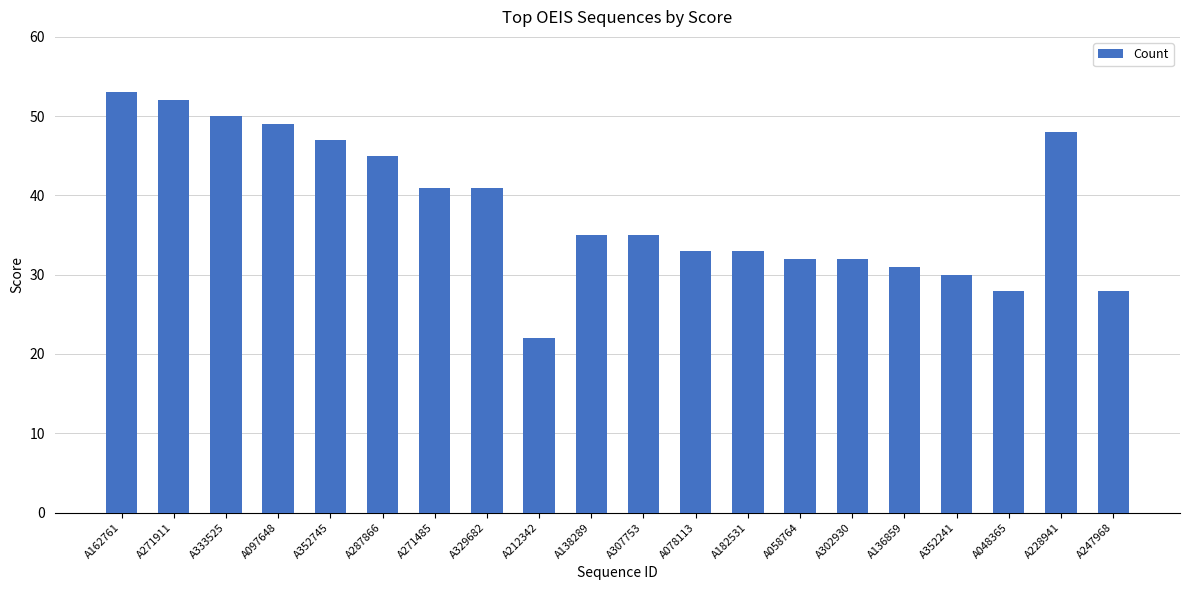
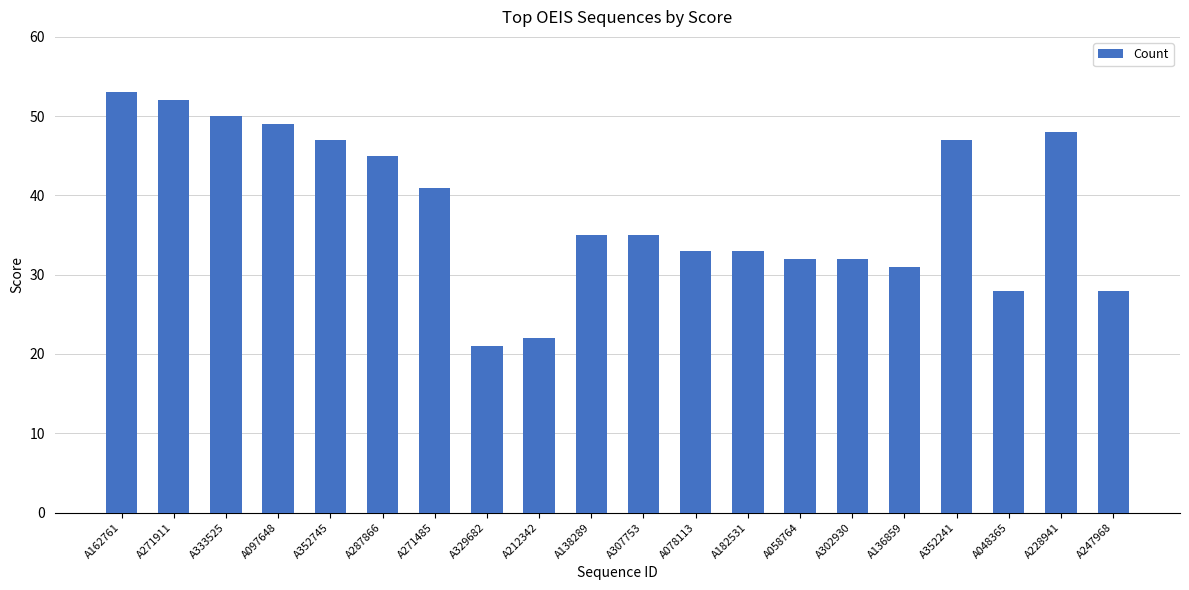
A329682: 41 -> 21
A352241: 30 -> 47
